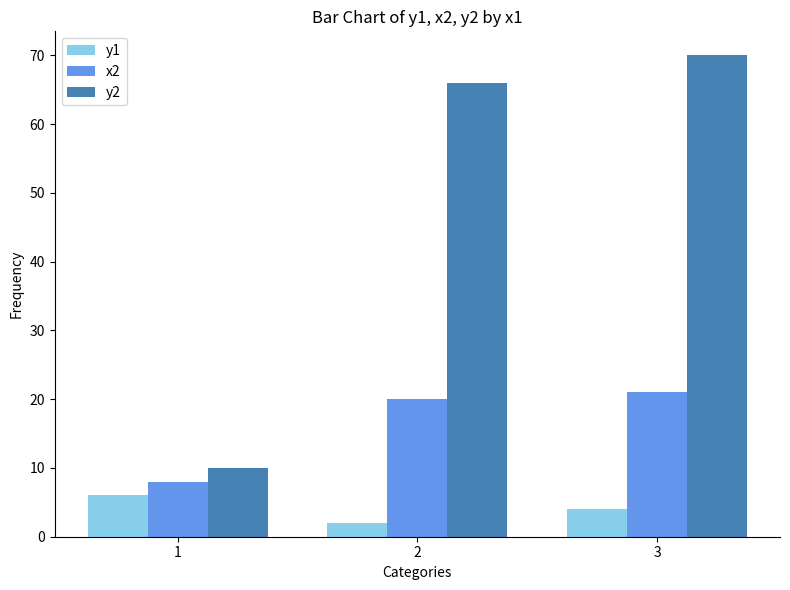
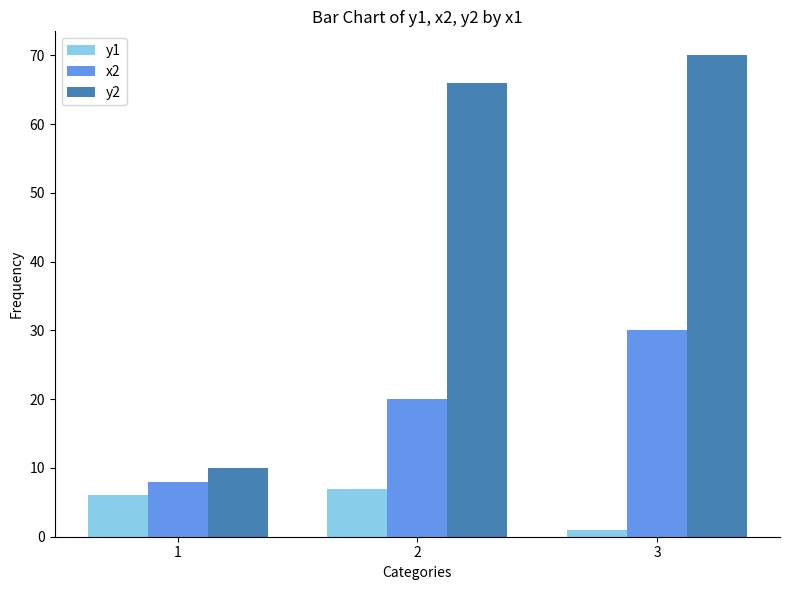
y1, 2: 2 -> 7
y1, 3: 4 -> 1
x2, 3: 21 -> 30
